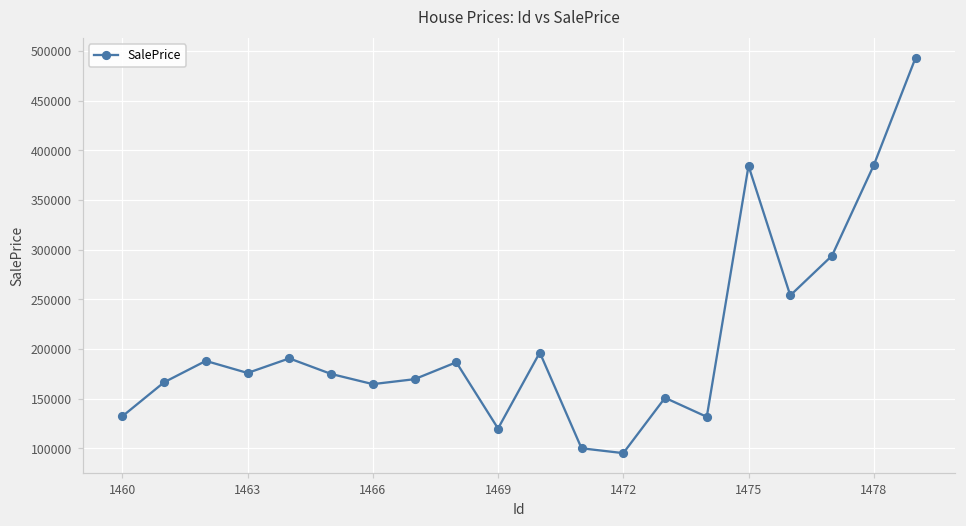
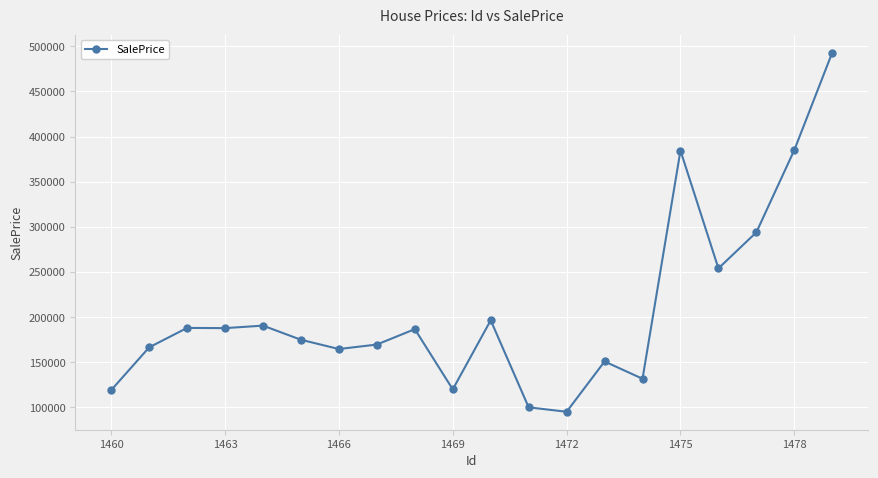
1460: 130000 -> 120000
1463: 180000 -> 190000
